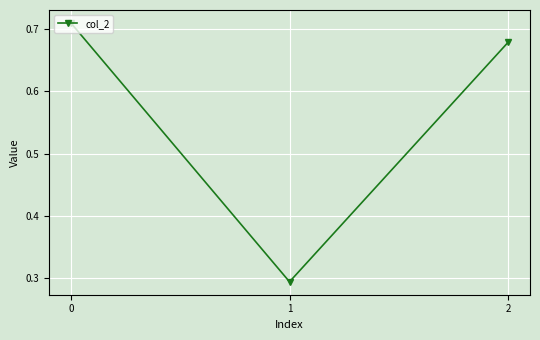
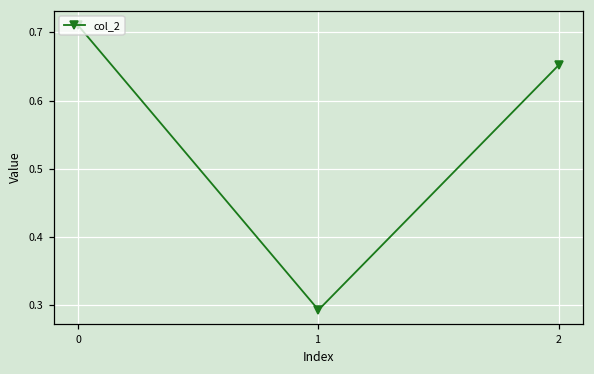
2: 0.68 -> 0.65
